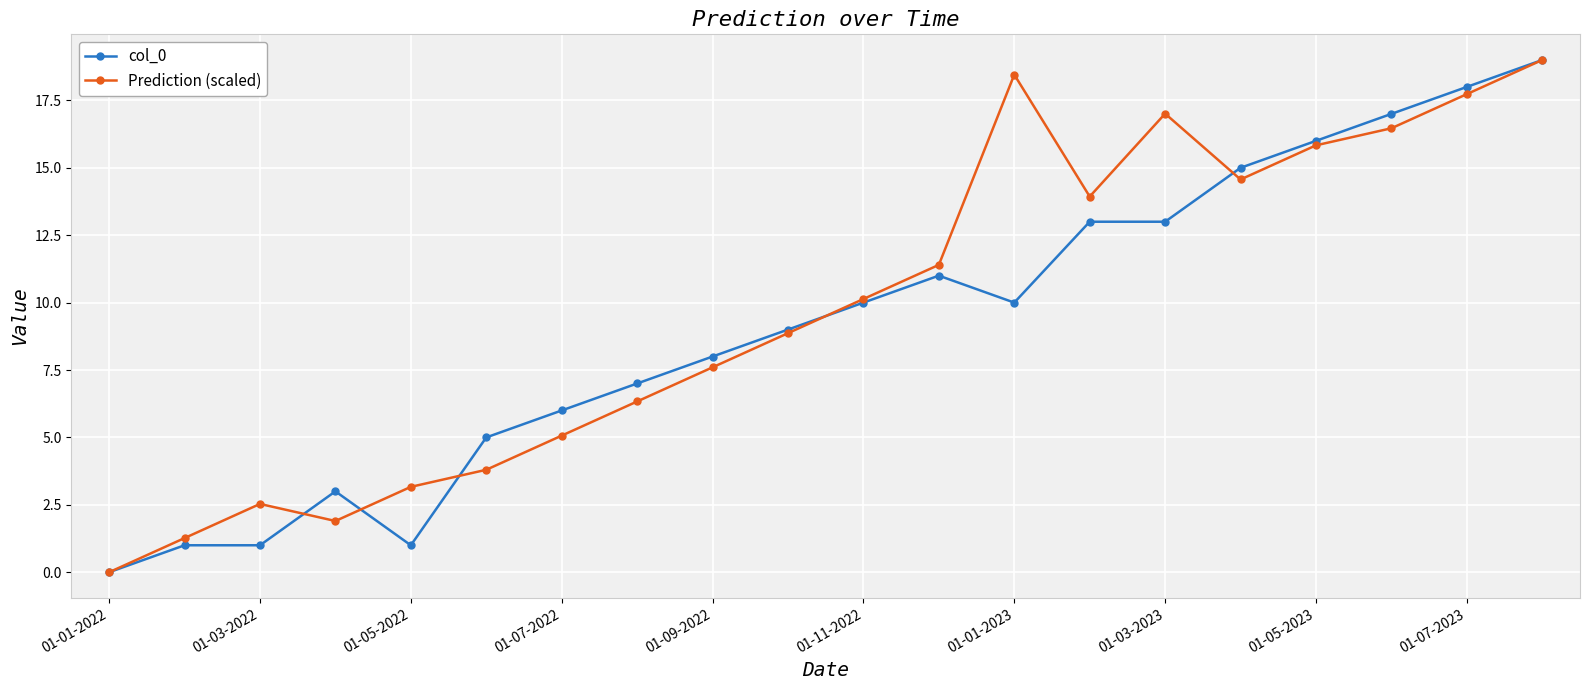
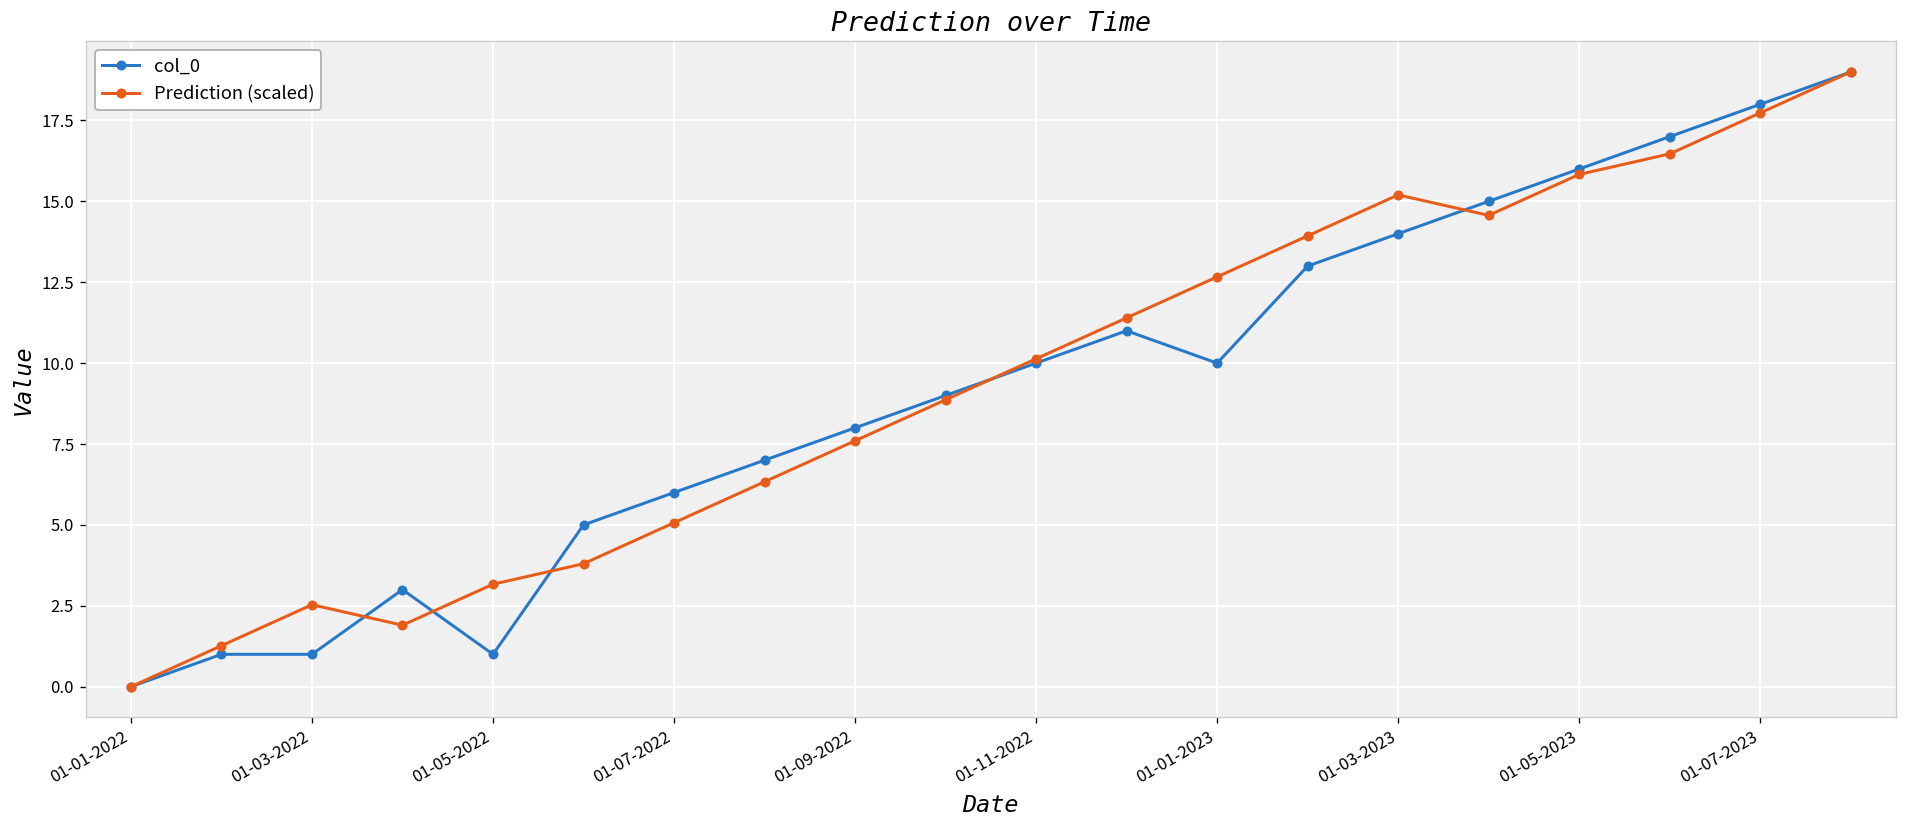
Prediction (scaled), 01-01-2023: 18.5 -> 12.7
col_0, 01-03-2023: 13 -> 14
Prediction (scaled), 01-03-2023: 17.0 -> 15.2
